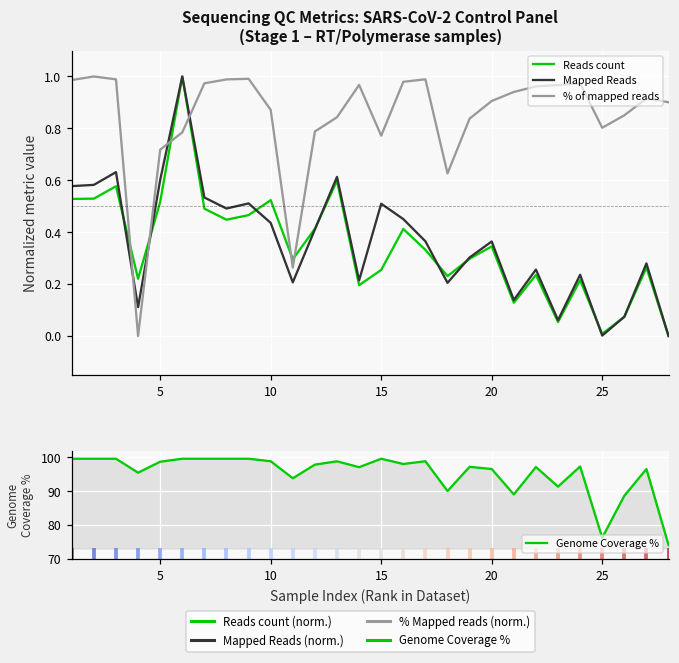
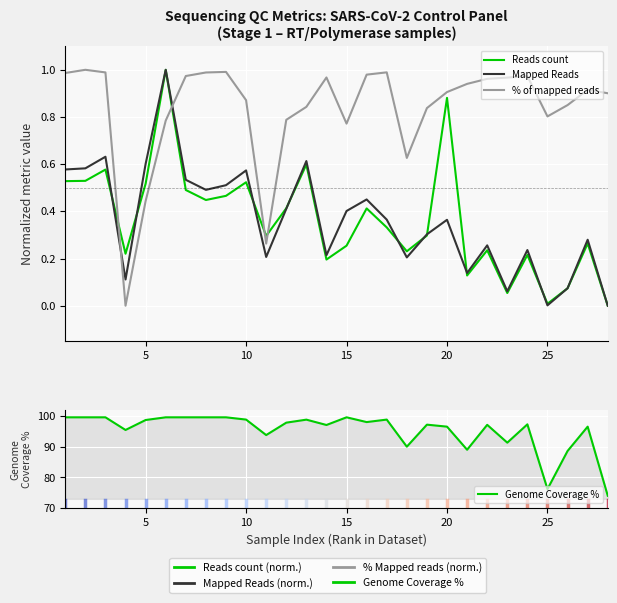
Sequencing QC Metrics: SARS-CoV-2 Control Panel (Stage 1 – RT/Polymerase samples), % of mapped reads, 5: 0.72 -> 0.44
Sequencing QC Metrics: SARS-CoV-2 Control Panel (Stage 1 – RT/Polymerase samples), Mapped Reads, 10: 0.44 -> 0.57
Sequencing QC Metrics: SARS-CoV-2 Control Panel (Stage 1 – RT/Polymerase samples), Mapped Reads, 15: 0.51 -> 0.40
Sequencing QC Metrics: SARS-CoV-2 Control Panel (Stage 1 – RT/Polymerase samples), Reads count, 20: 0.35 -> 0.88
